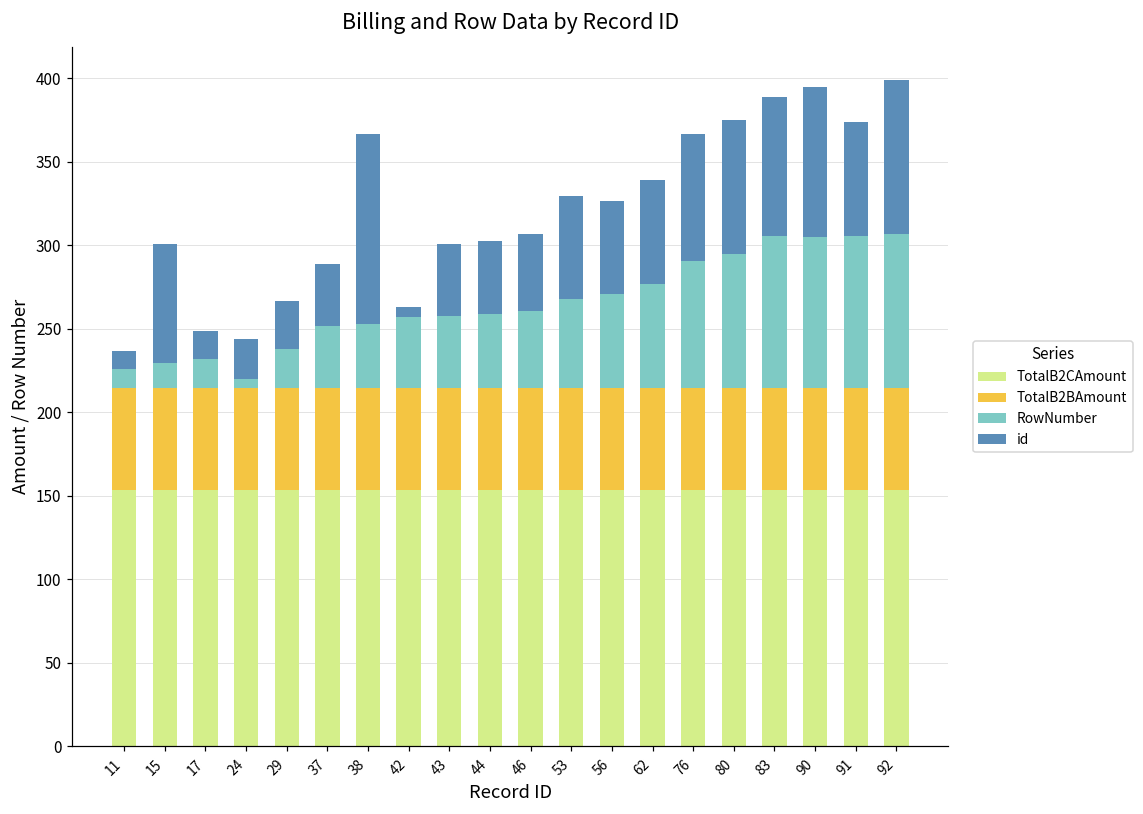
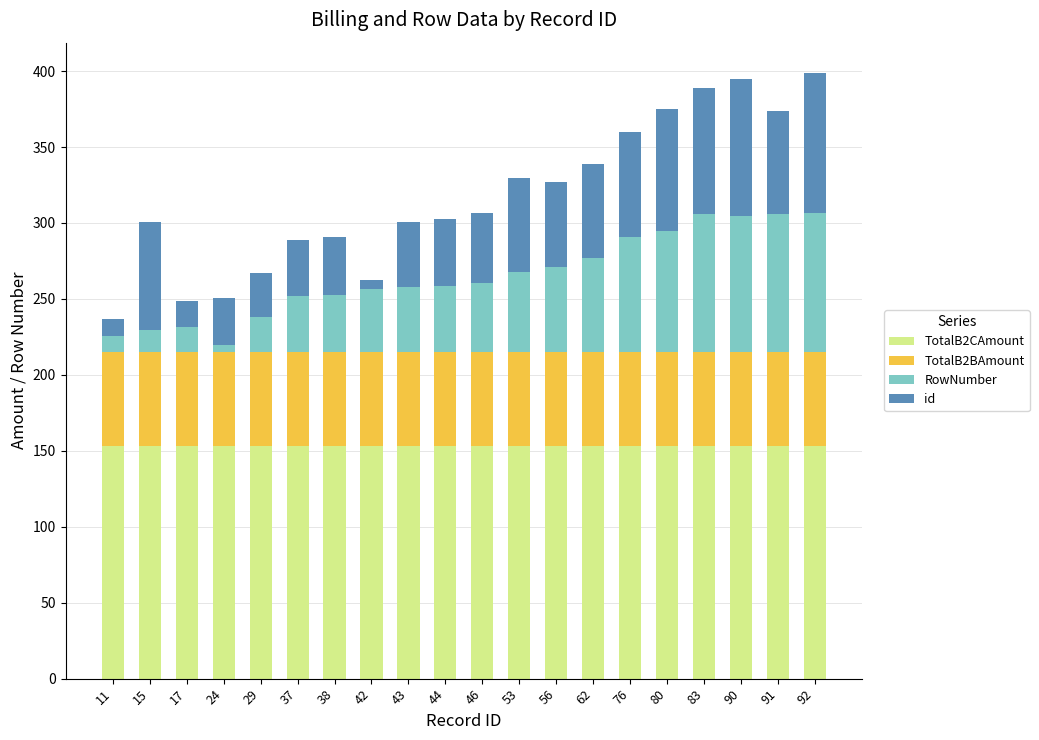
id, 24: 24 -> 31
id, 38: 114 -> 38
id, 76: 76 -> 69
